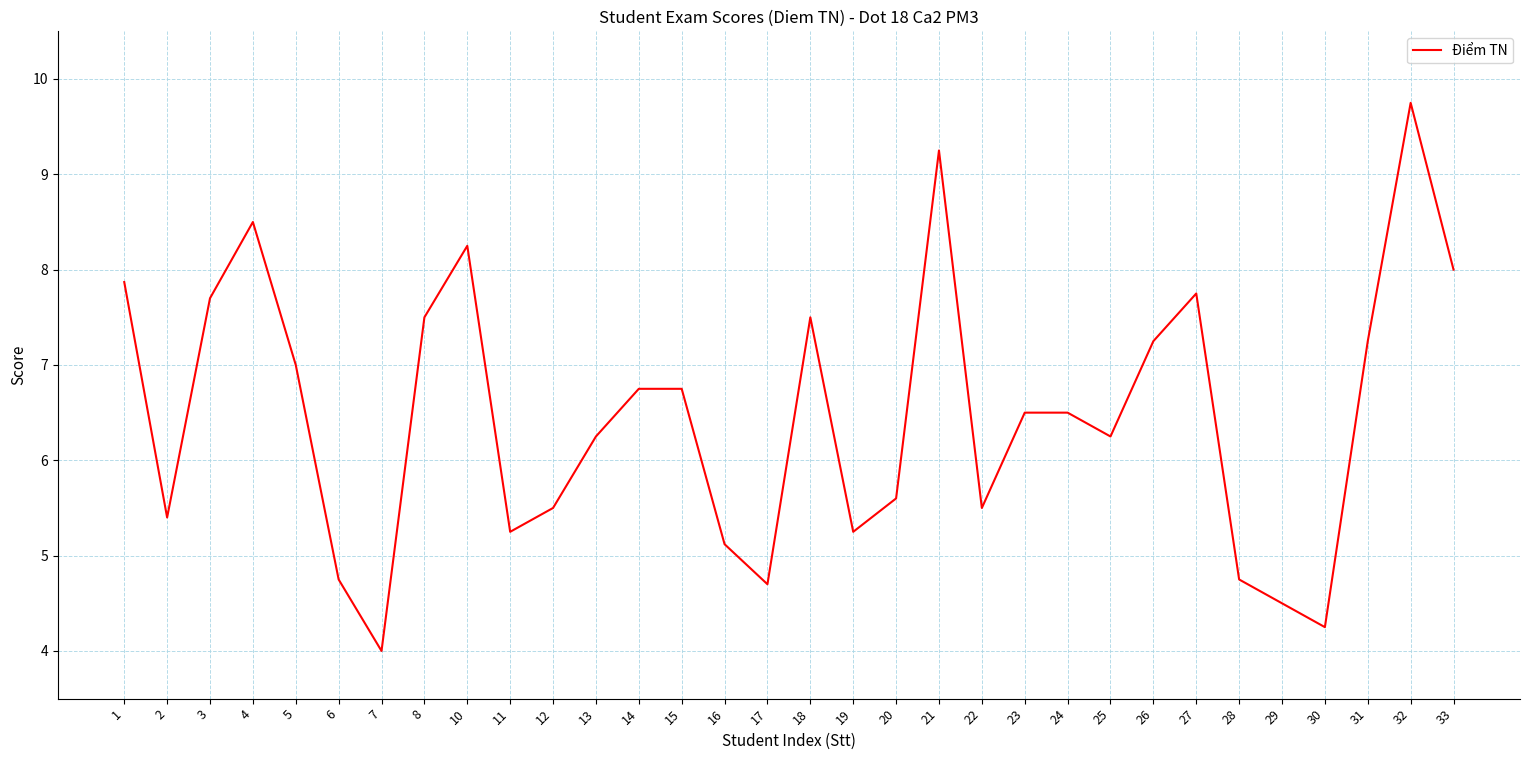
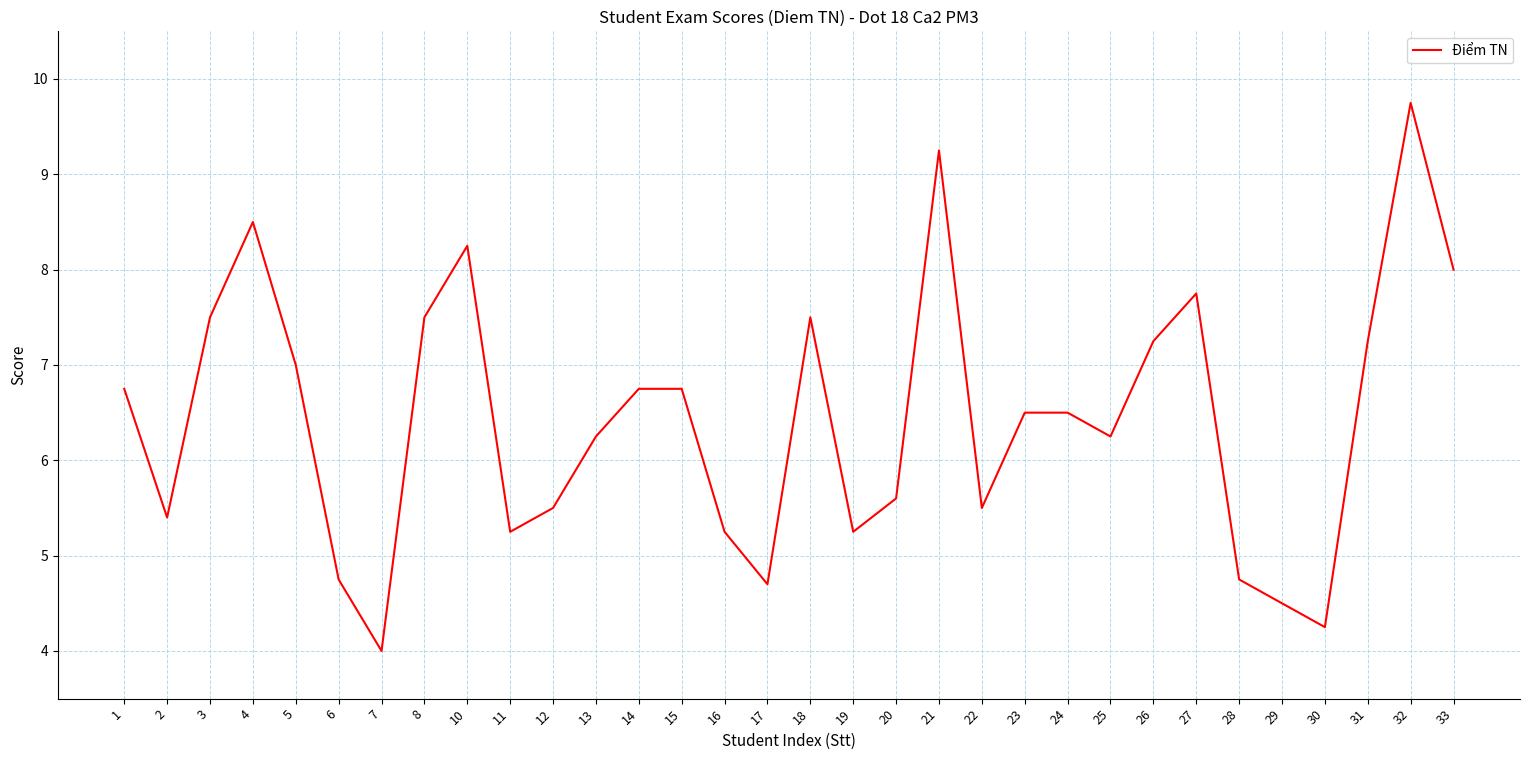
1: 7.9 -> 6.8
3: 7.7 -> 7.5
16: 5.1 -> 5.3
